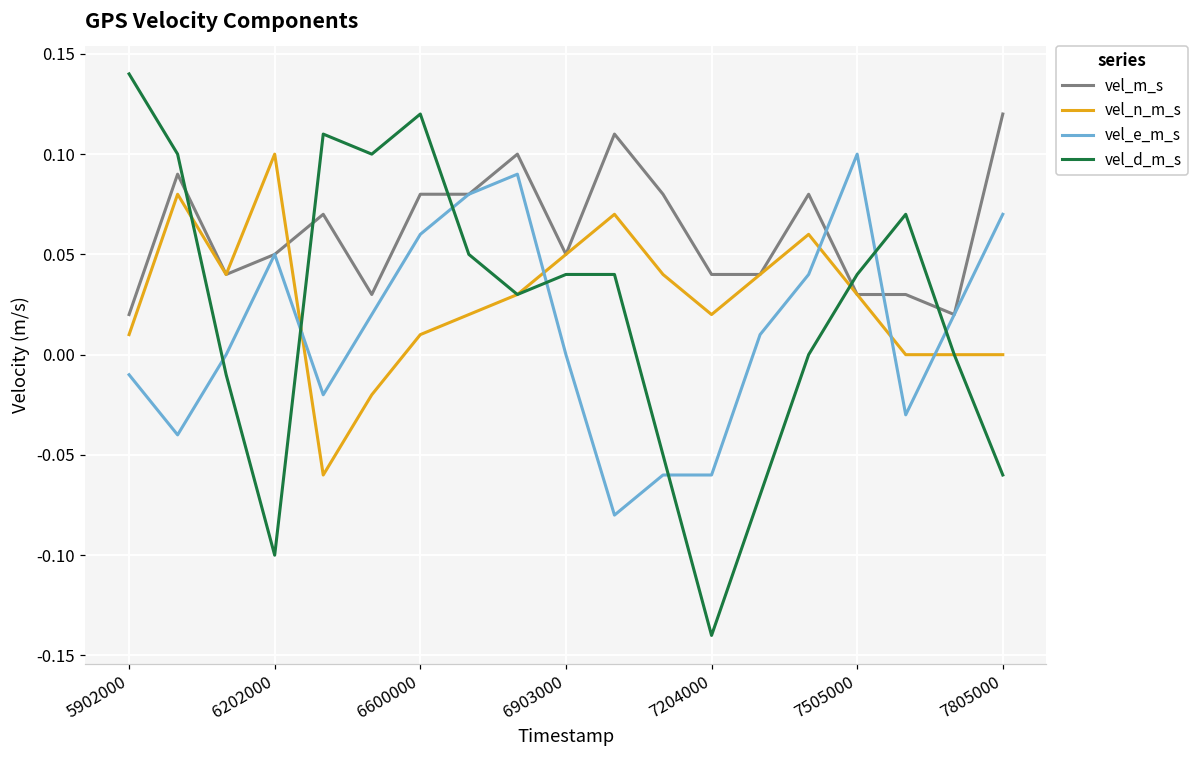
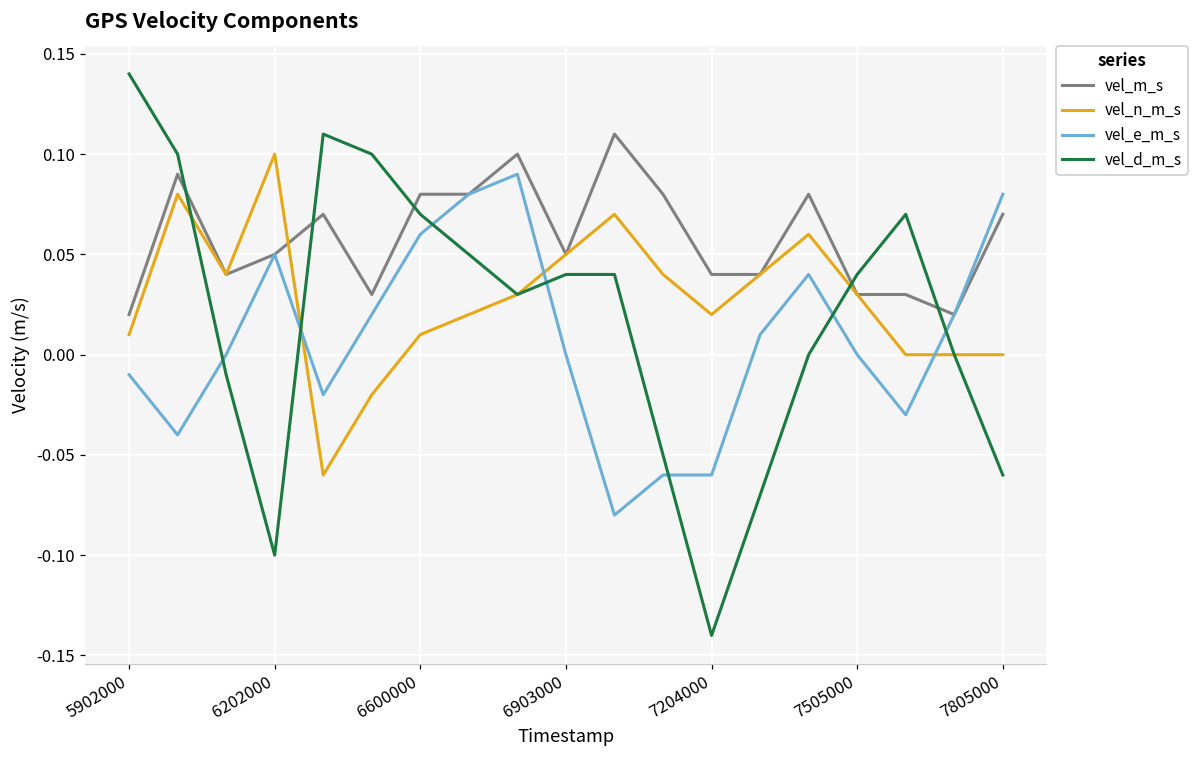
vel_d_m_s, 6600000: 0.12 -> 0.07
vel_e_m_s, 7505000: 0.1 -> 0.0
vel_m_s, 7805000: 0.12 -> 0.07
vel_e_m_s, 7805000: 0.07 -> 0.08
